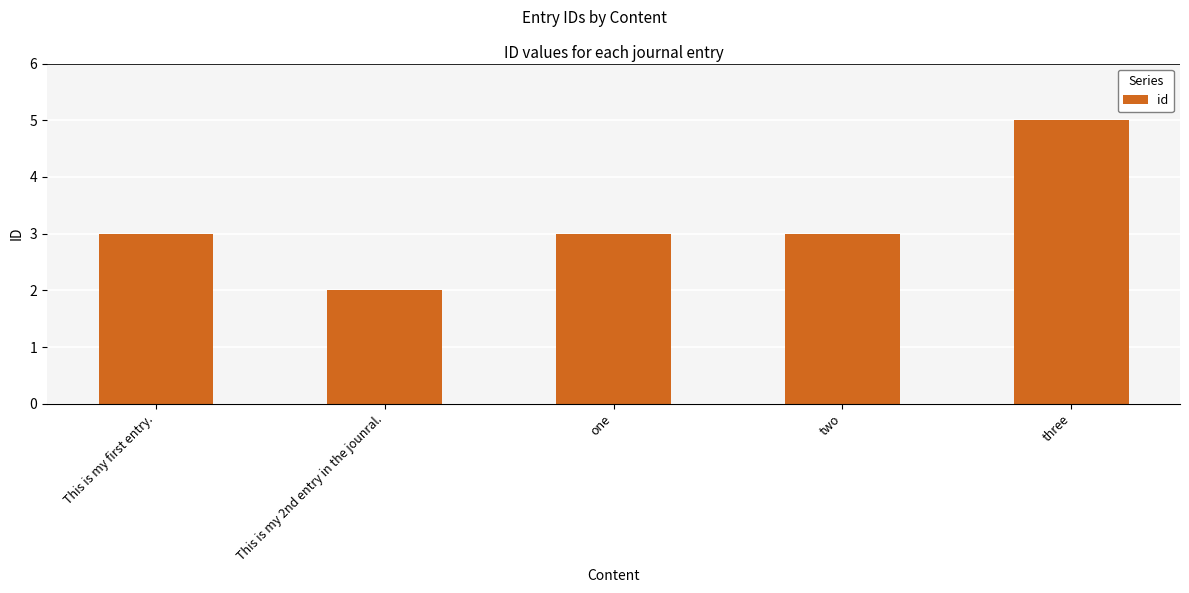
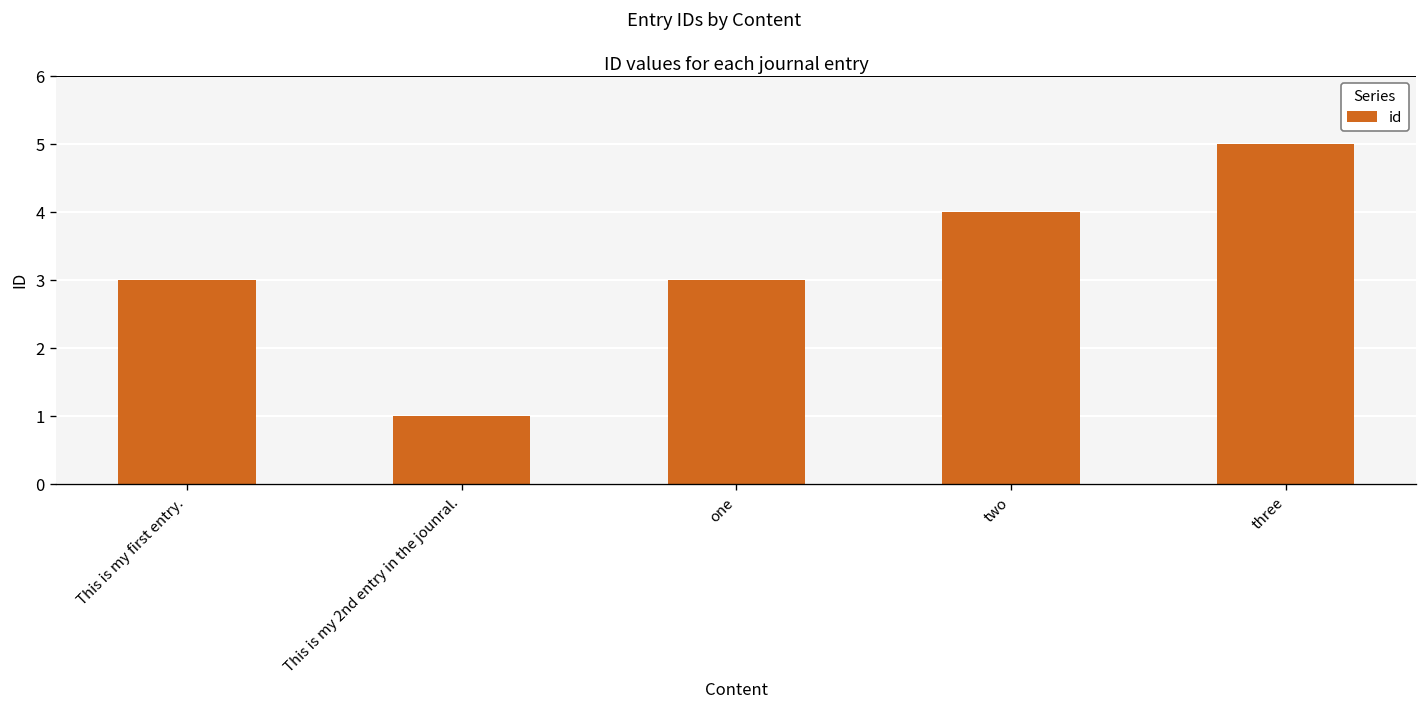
This is my 2nd entry in the jounral.: 2 -> 1
two: 3 -> 4
